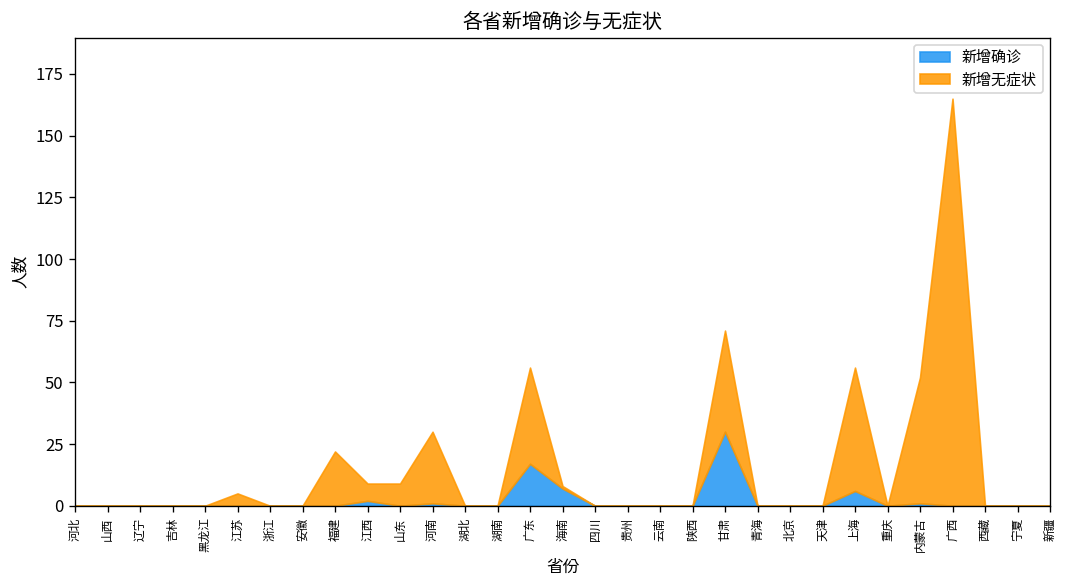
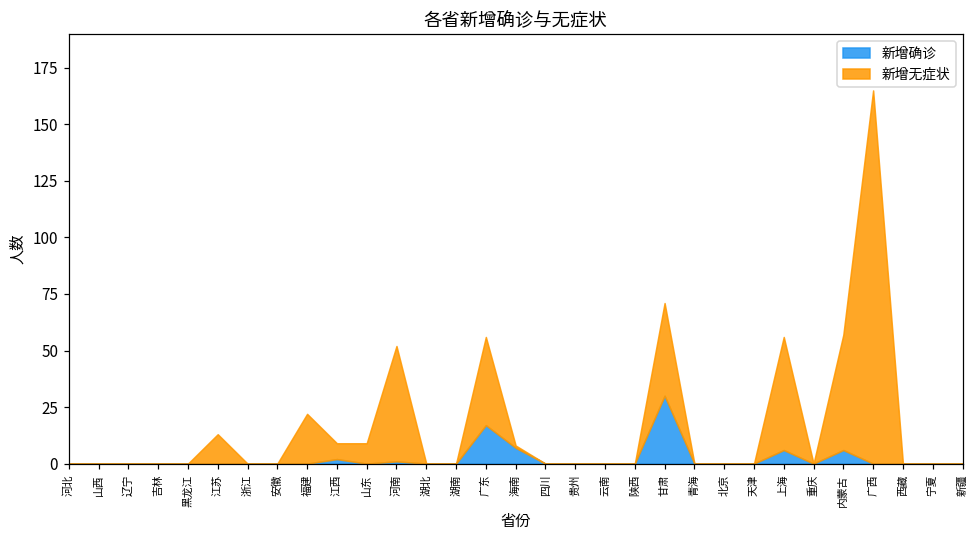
新增无症状, 江苏: 5 -> 13
新增无症状, 河南: 29 -> 51
新增确诊, 内蒙古: 1 -> 6
